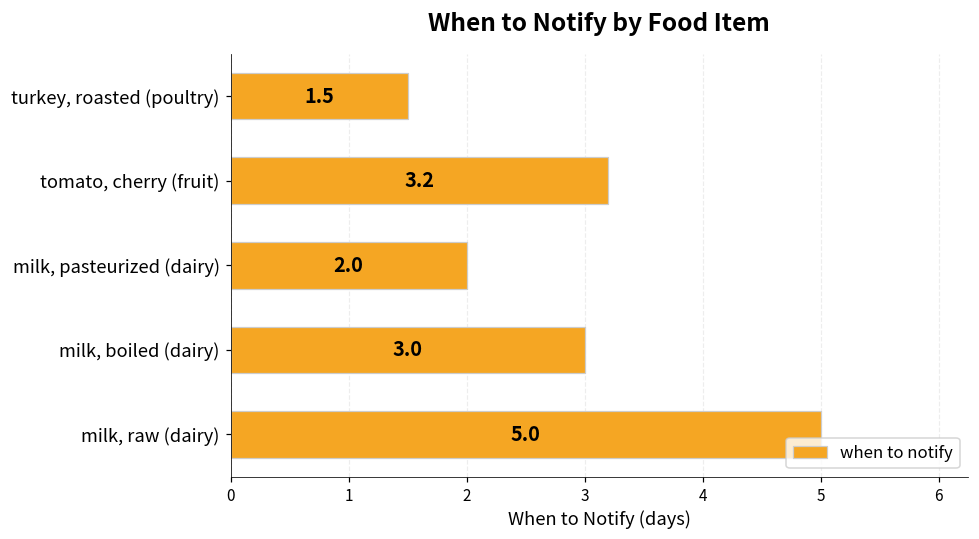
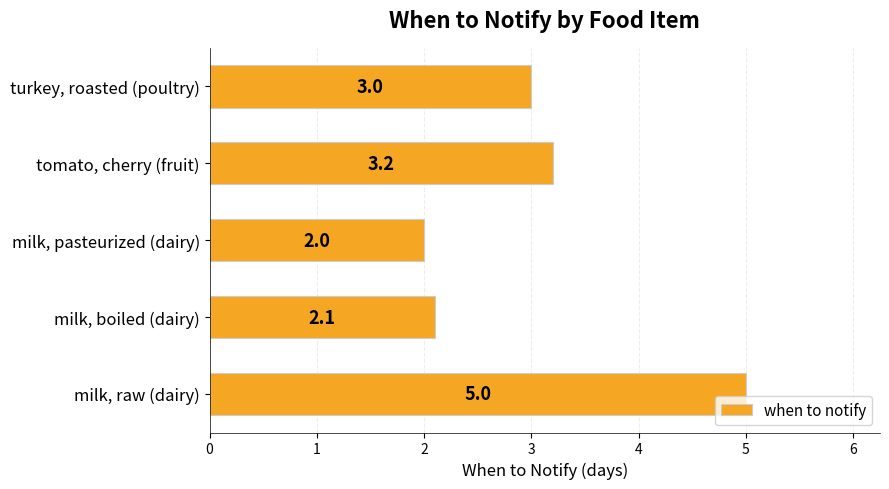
turkey, roasted (poultry): 1.5 -> 3.0
milk, boiled (dairy): 3.0 -> 2.1
